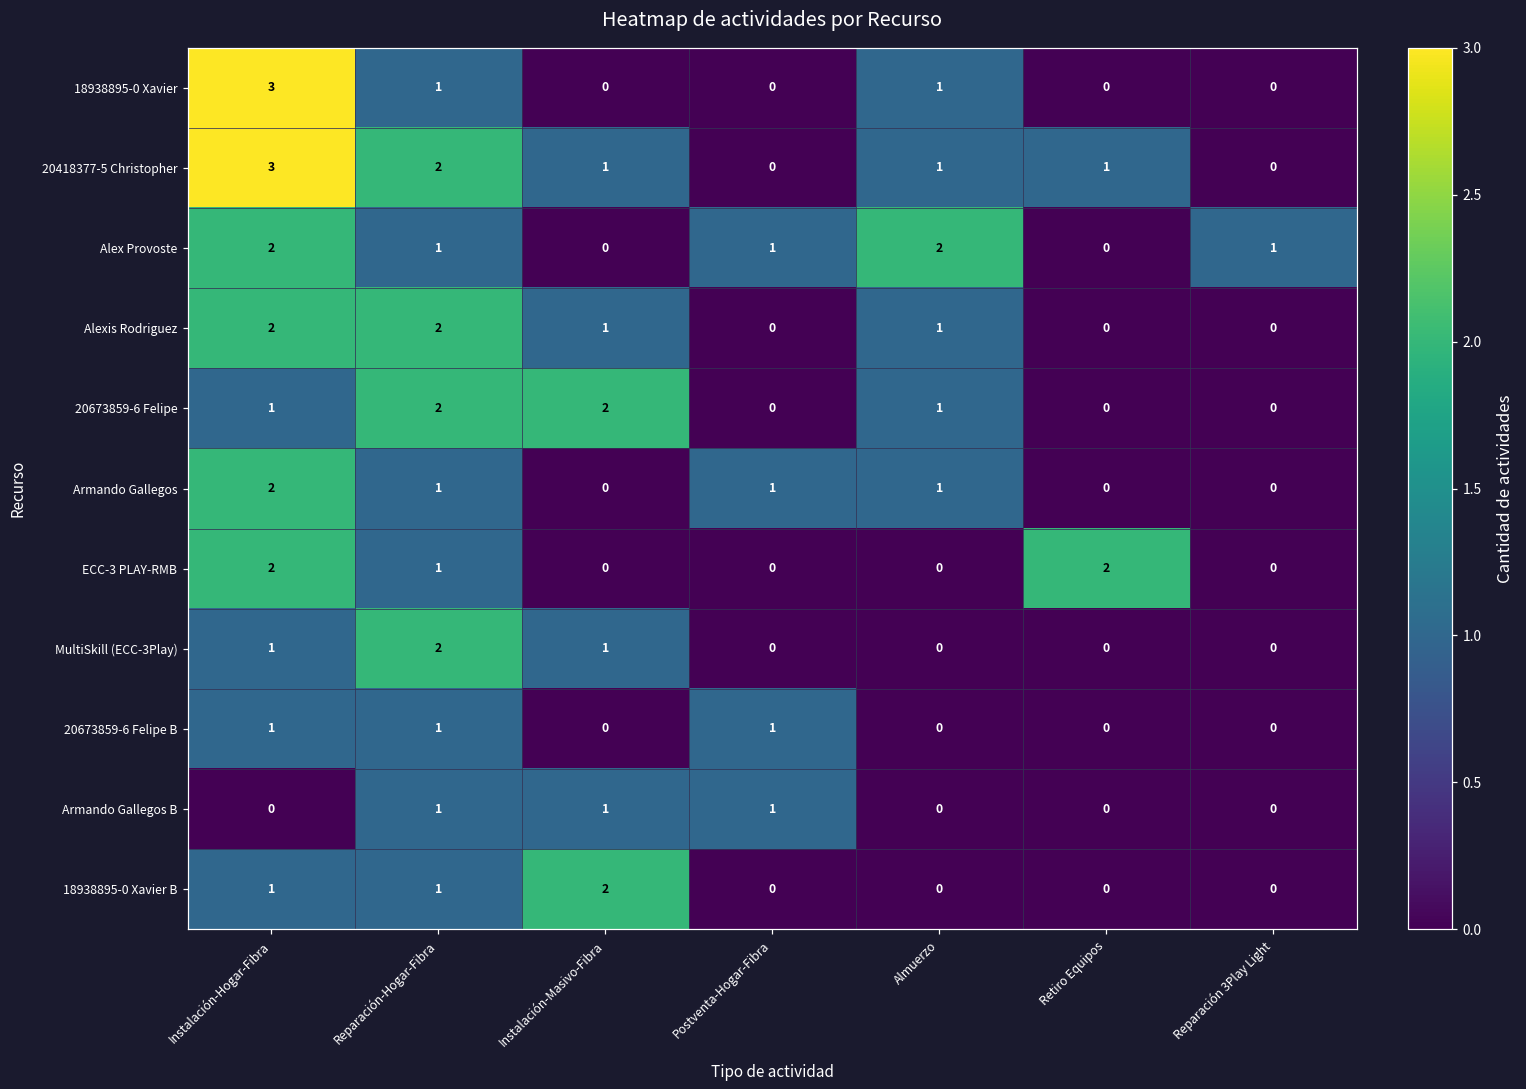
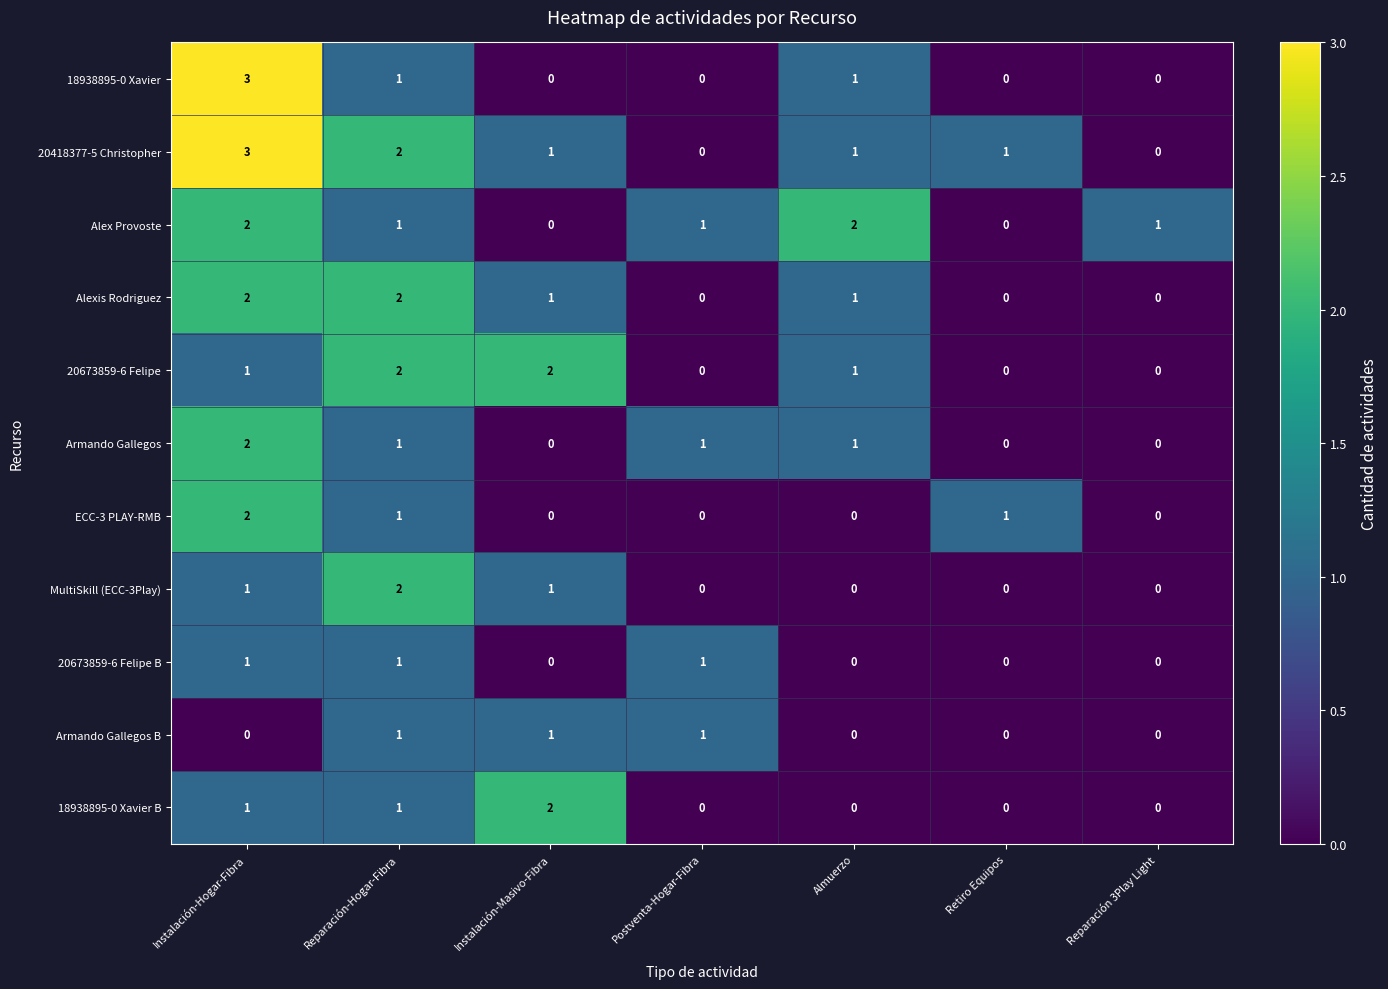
ECC-3 PLAY-RMB, Retiro Equipos: 2 -> 1
